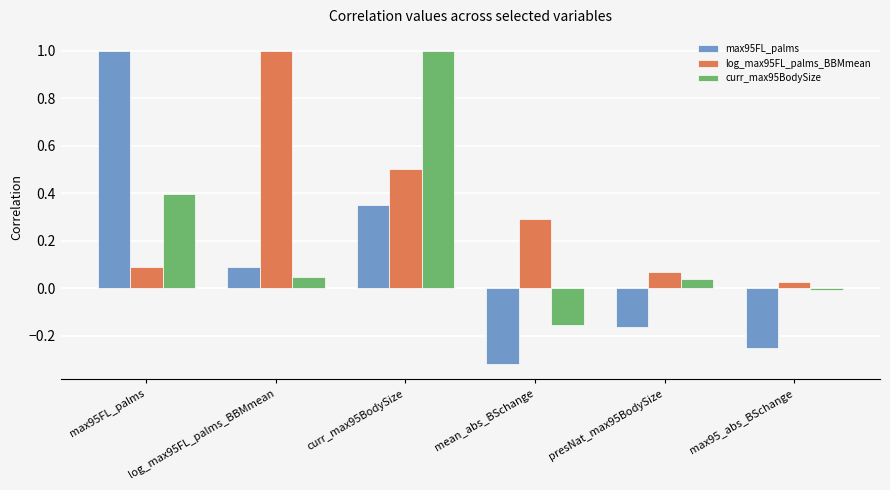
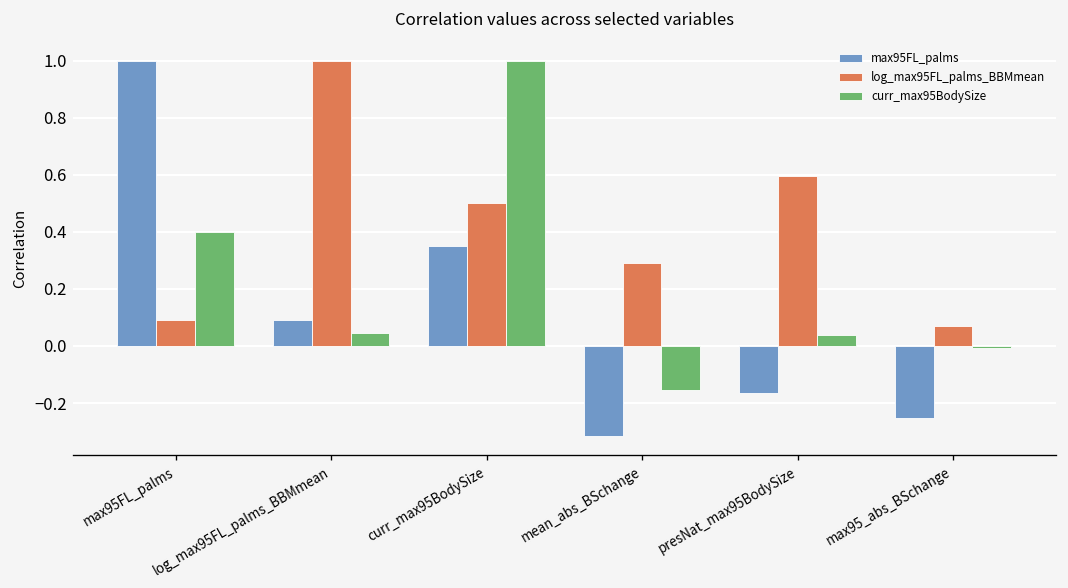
log_max95FL_palms_BBMmean, presNat_max95BodySize: 0.07 -> 0.59
log_max95FL_palms_BBMmean, max95_abs_BSchange: 0.03 -> 0.07
